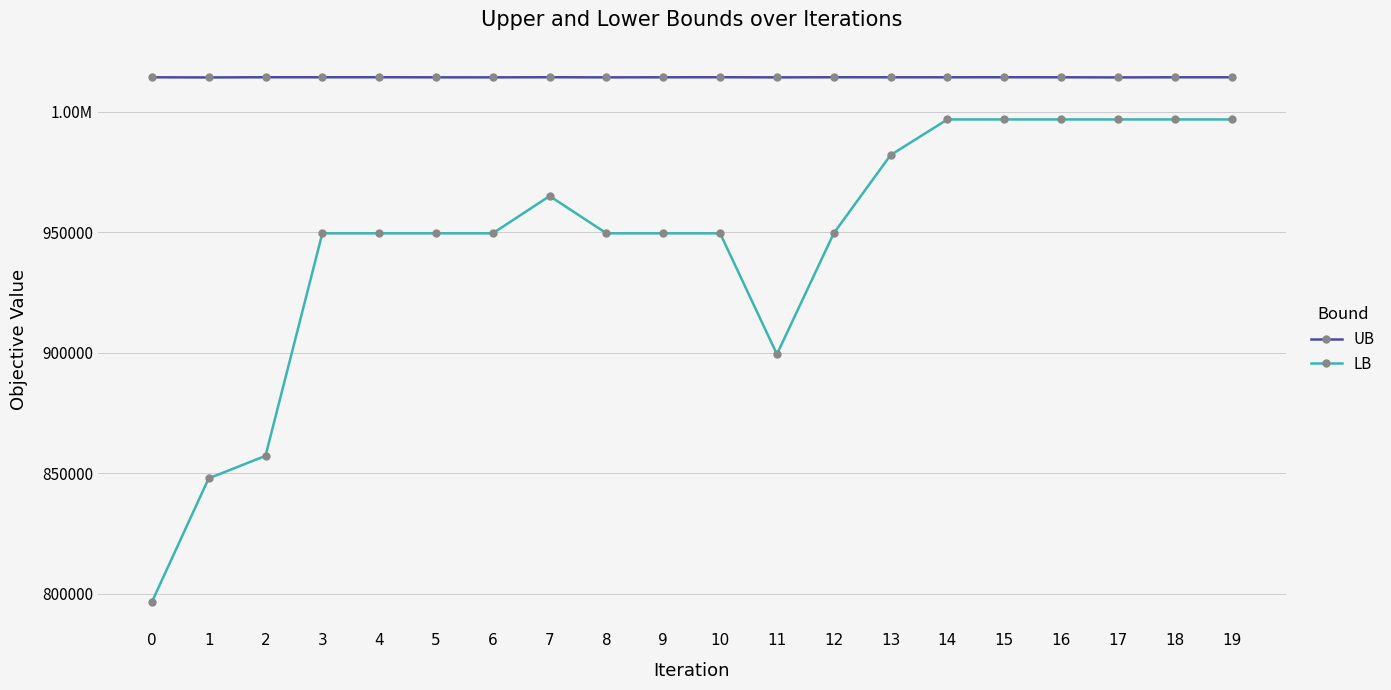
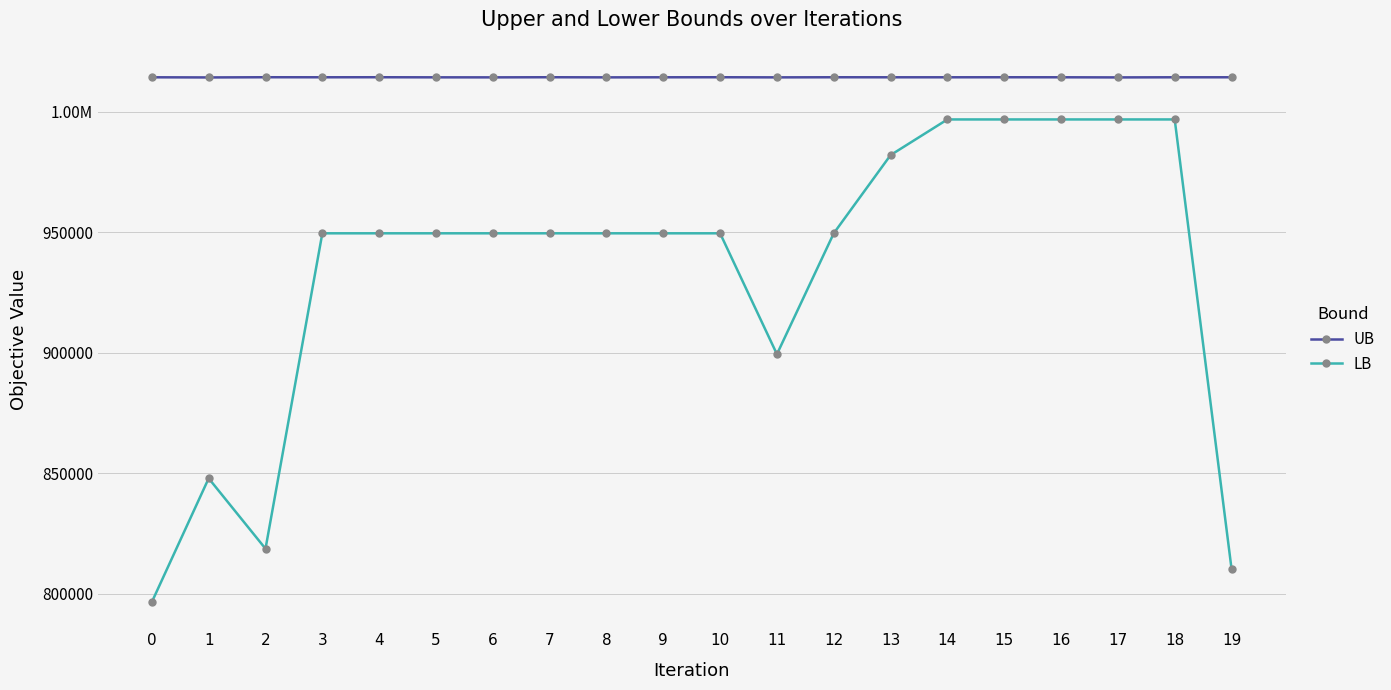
LB, 2: 857000 -> 819000
LB, 7: 965000 -> 950000
LB, 19: 997000 -> 810000
